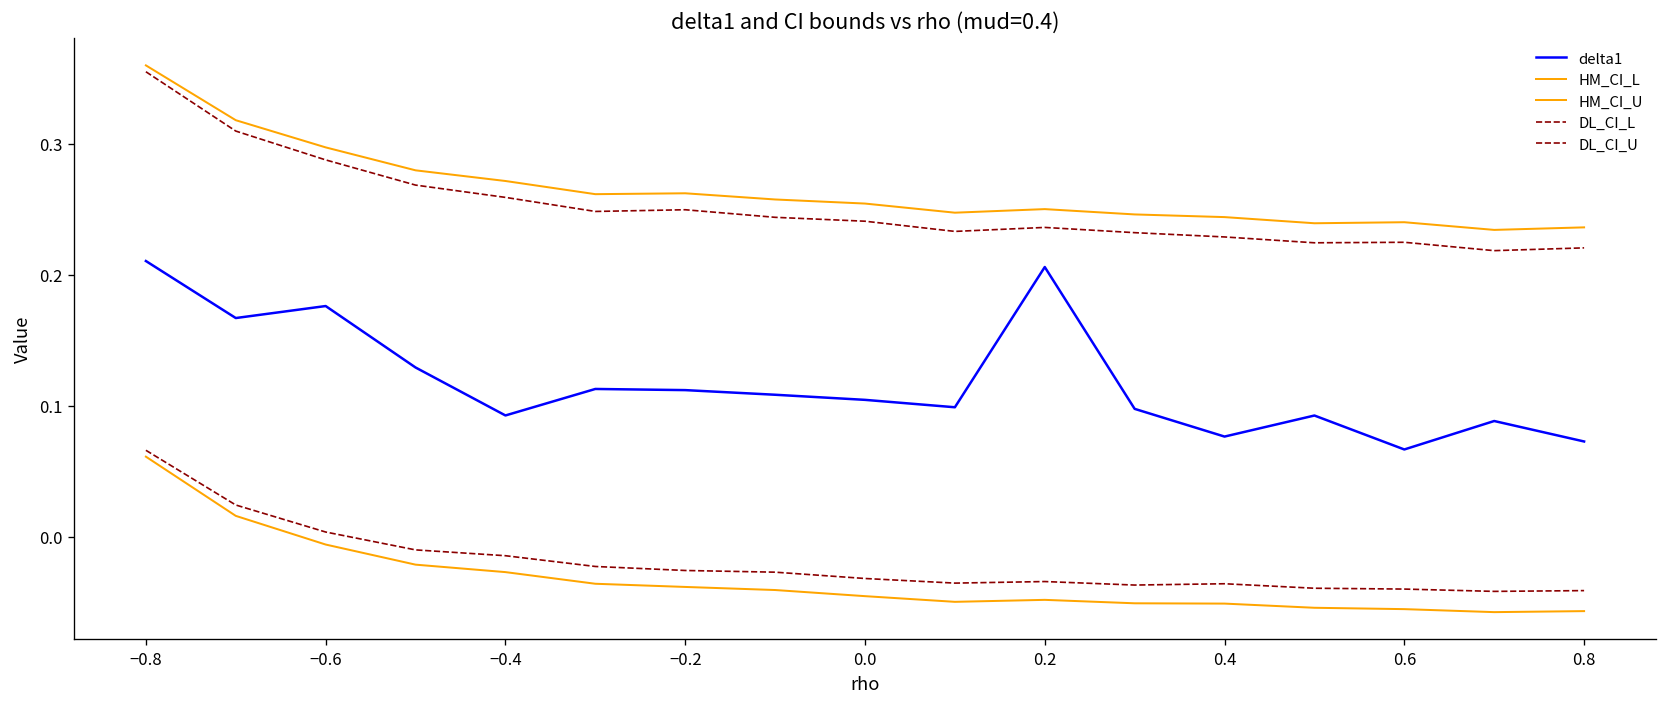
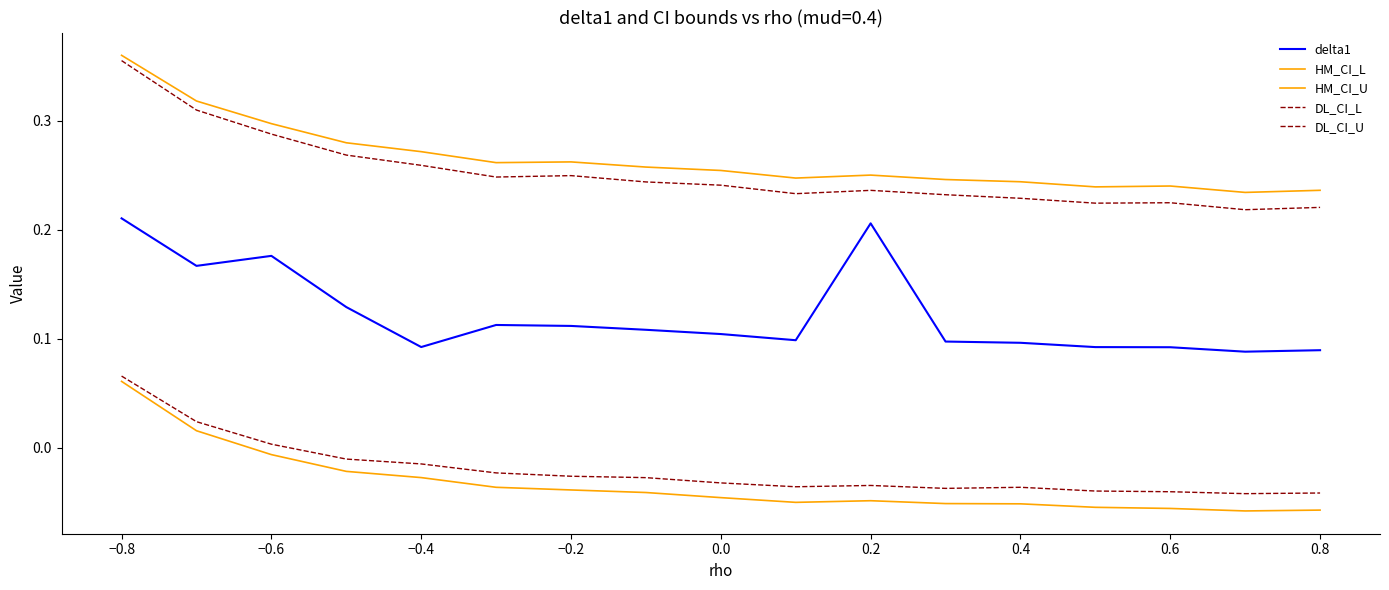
delta1, 0.4: 0.076 -> 0.096
delta1, 0.6: 0.067 -> 0.092
delta1, 0.8: 0.073 -> 0.090
